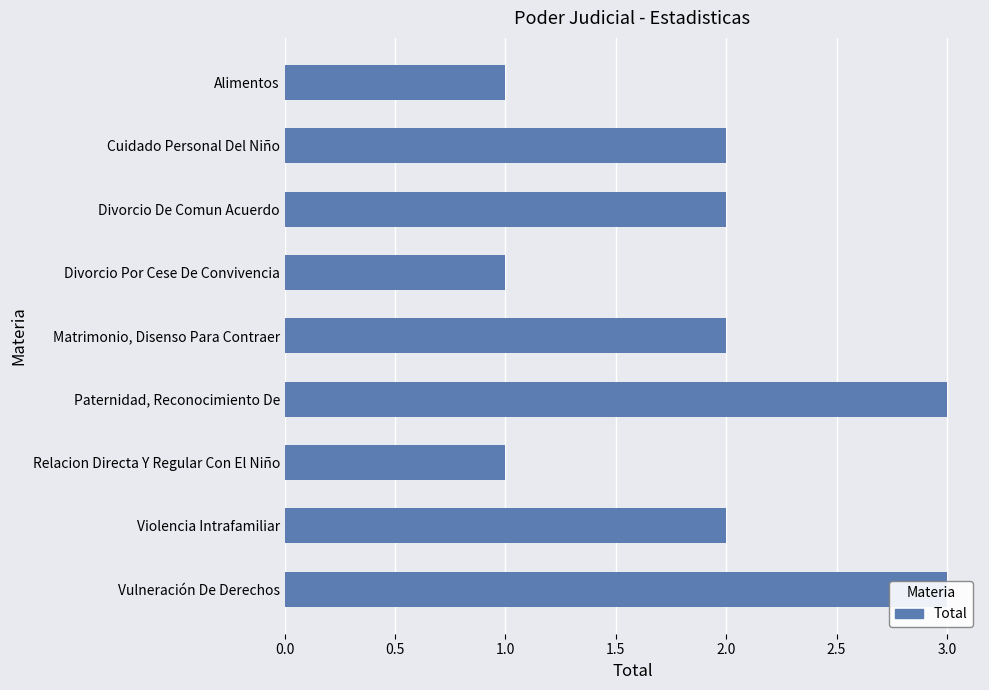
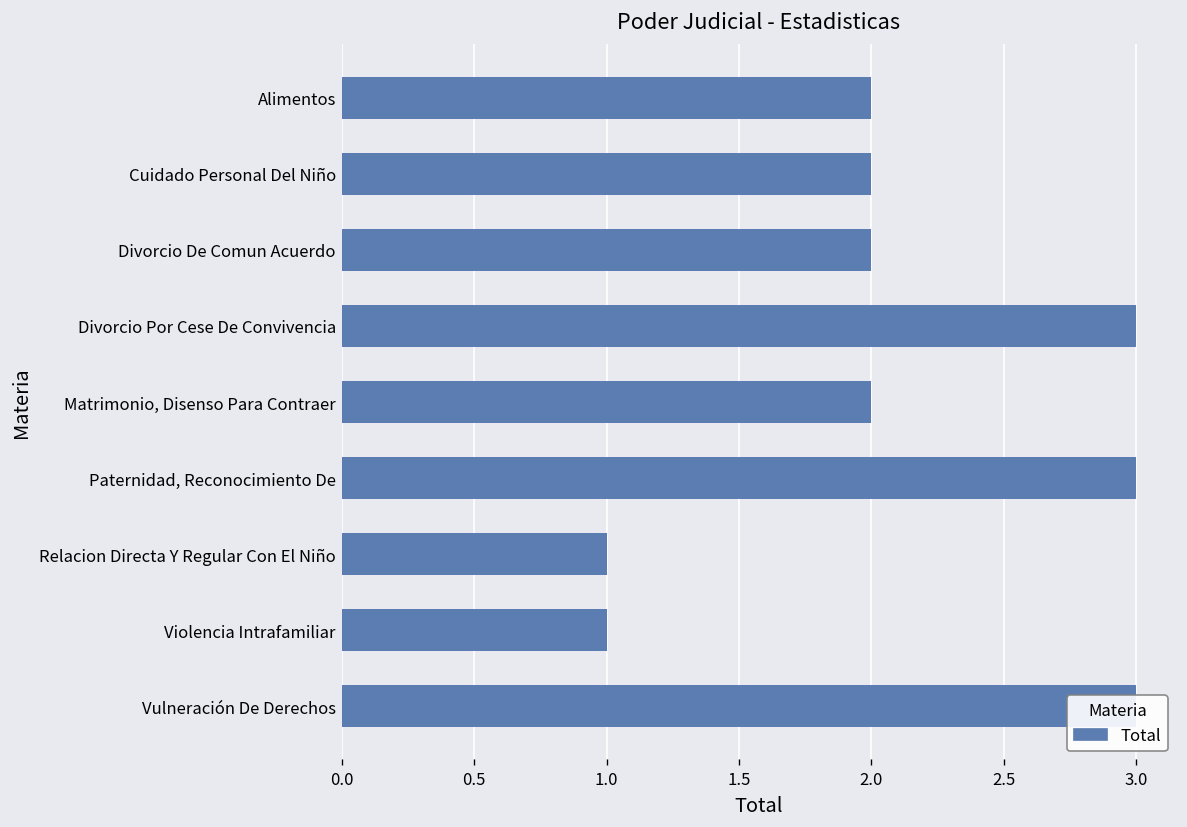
Alimentos: 1 -> 2
Divorcio Por Cese De Convivencia: 1 -> 3
Violencia Intrafamiliar: 2 -> 1
